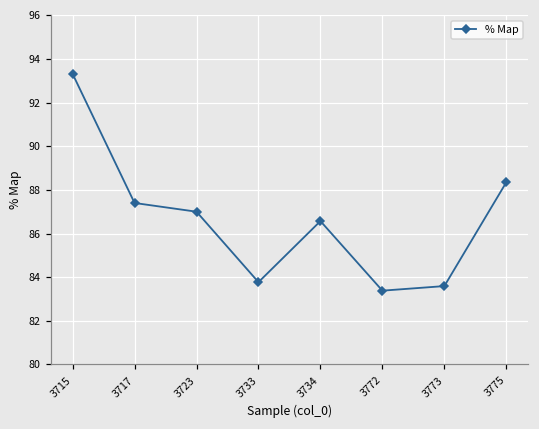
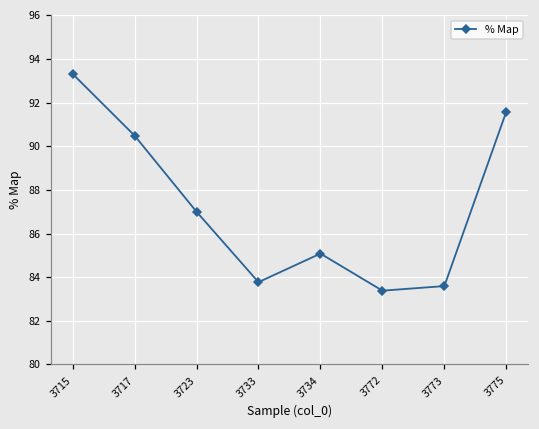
3717: 87.4 -> 90.5
3734: 86.6 -> 85.1
3775: 88.4 -> 91.6
